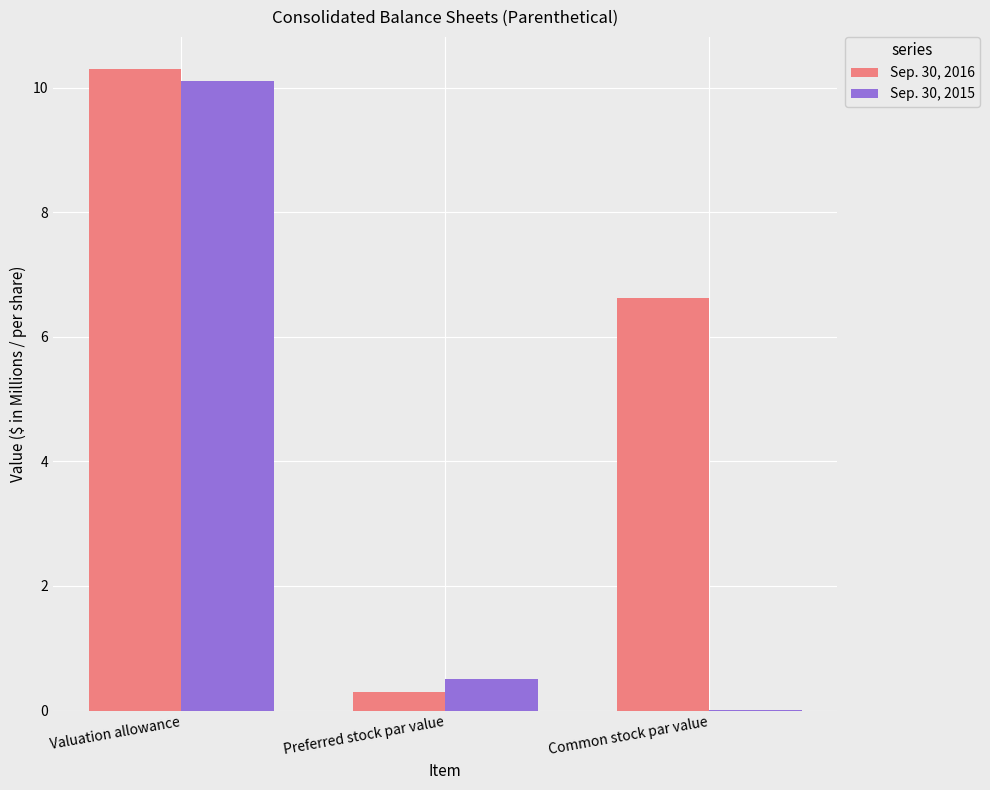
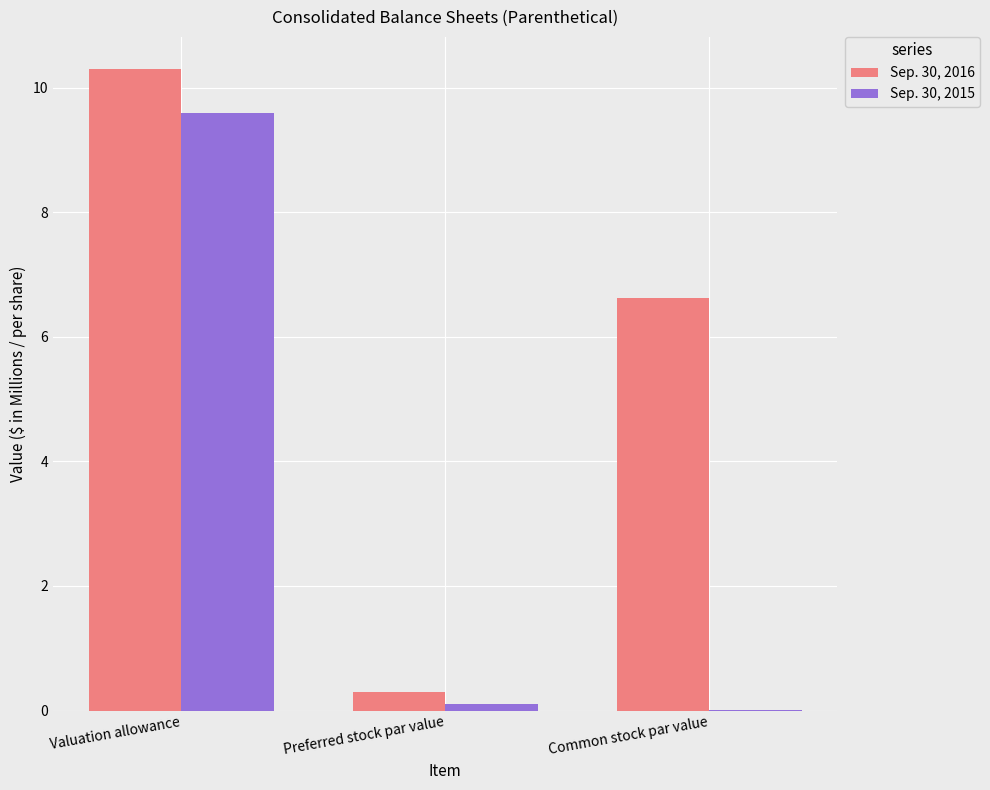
Sep. 30, 2015, Valuation allowance: 10.1 -> 9.6
Sep. 30, 2015, Preferred stock par value: 0.5 -> 0.1
